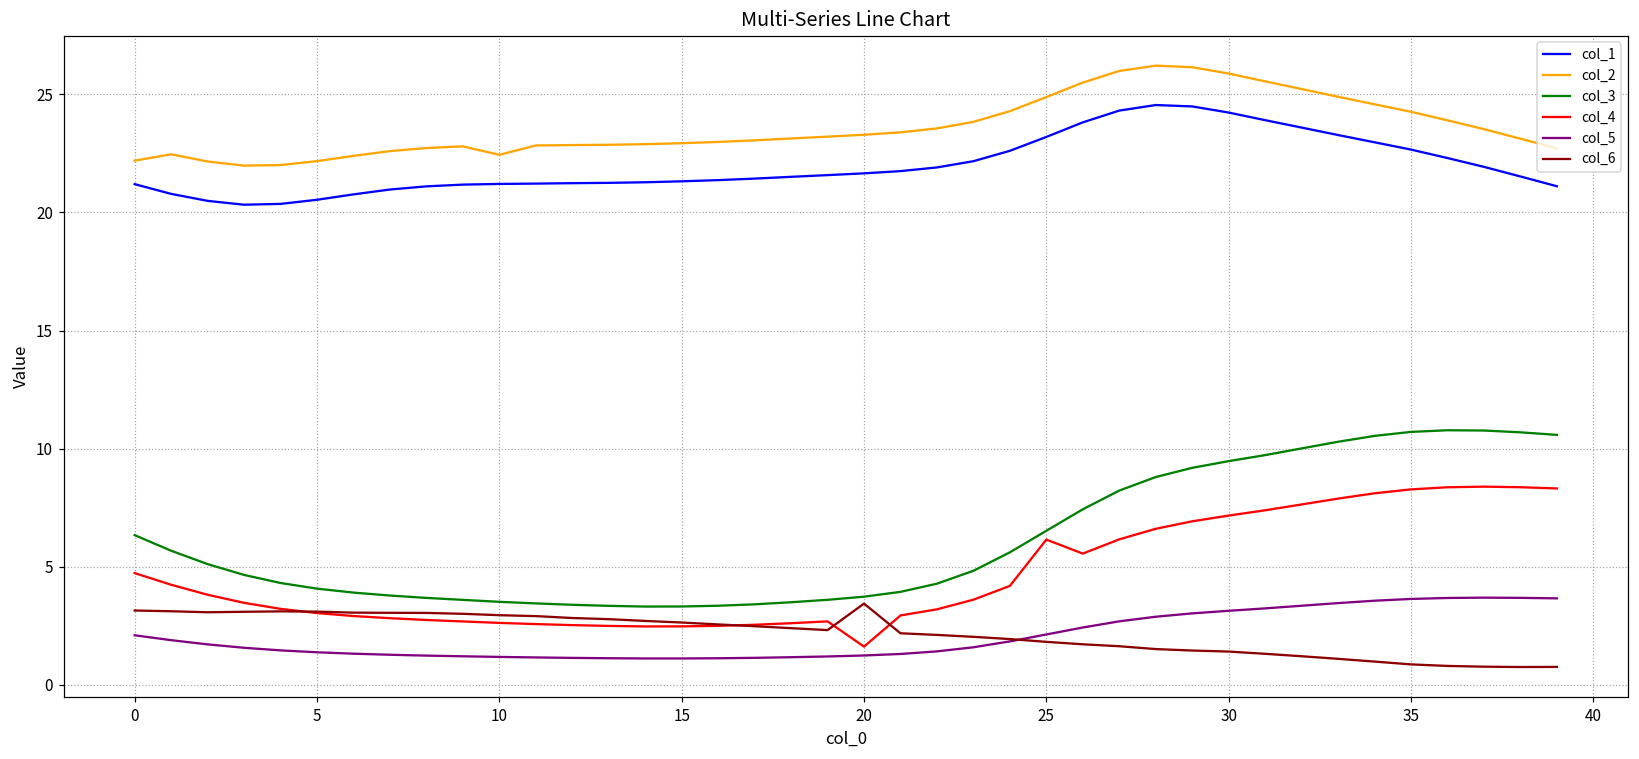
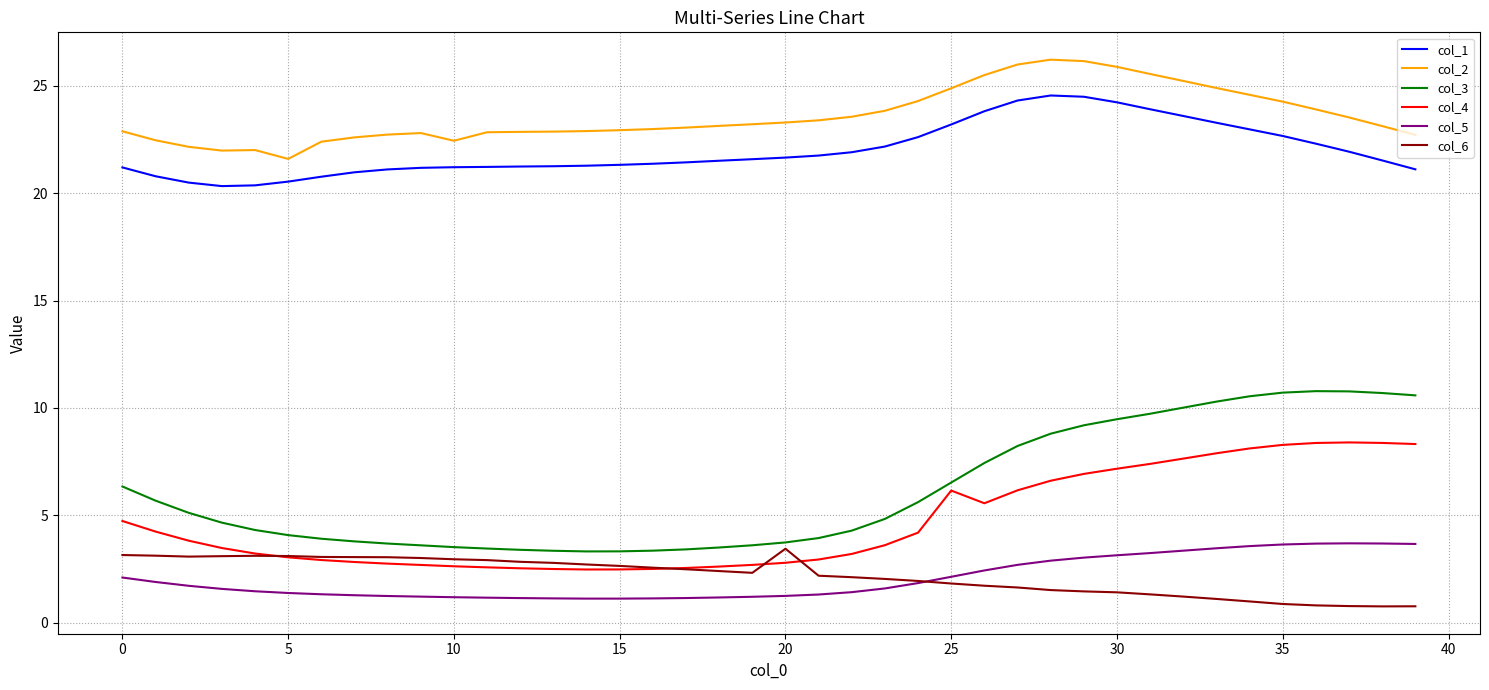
col_2, 0: 22.2 -> 22.9
col_2, 5: 22.2 -> 21.6
col_4, 20: 1.6 -> 2.8
